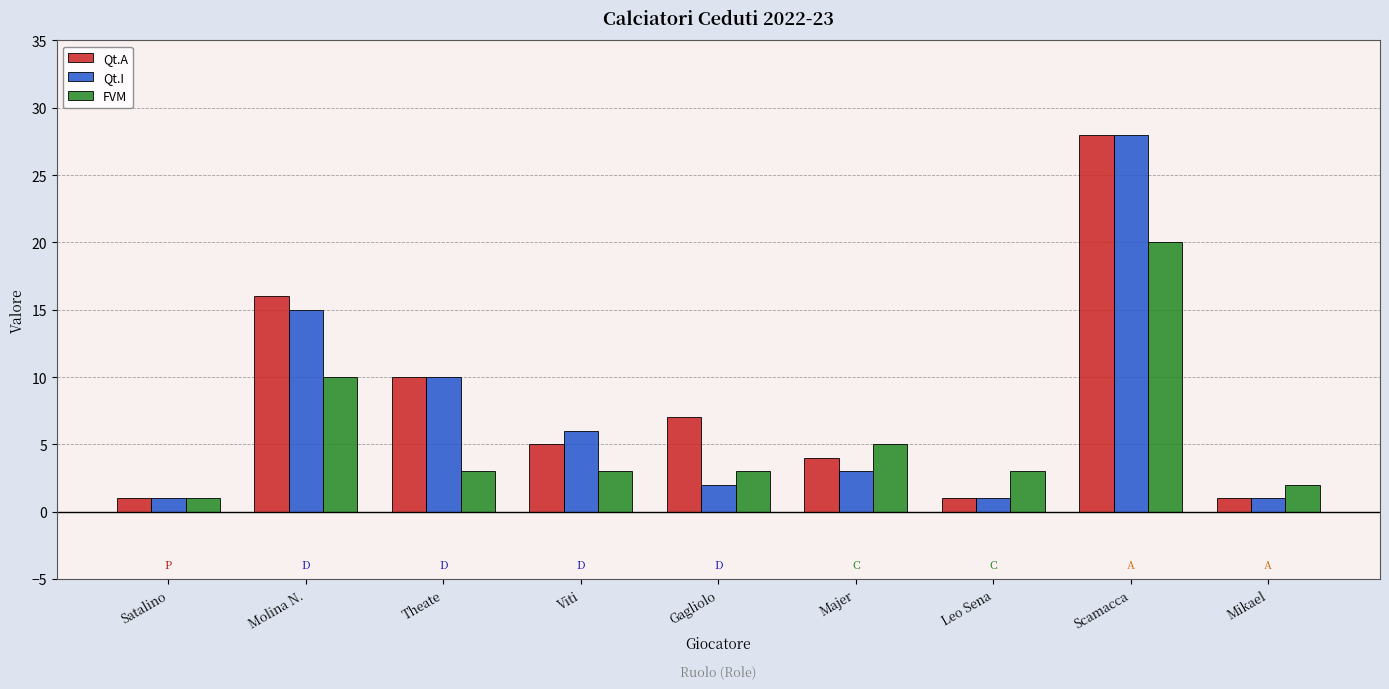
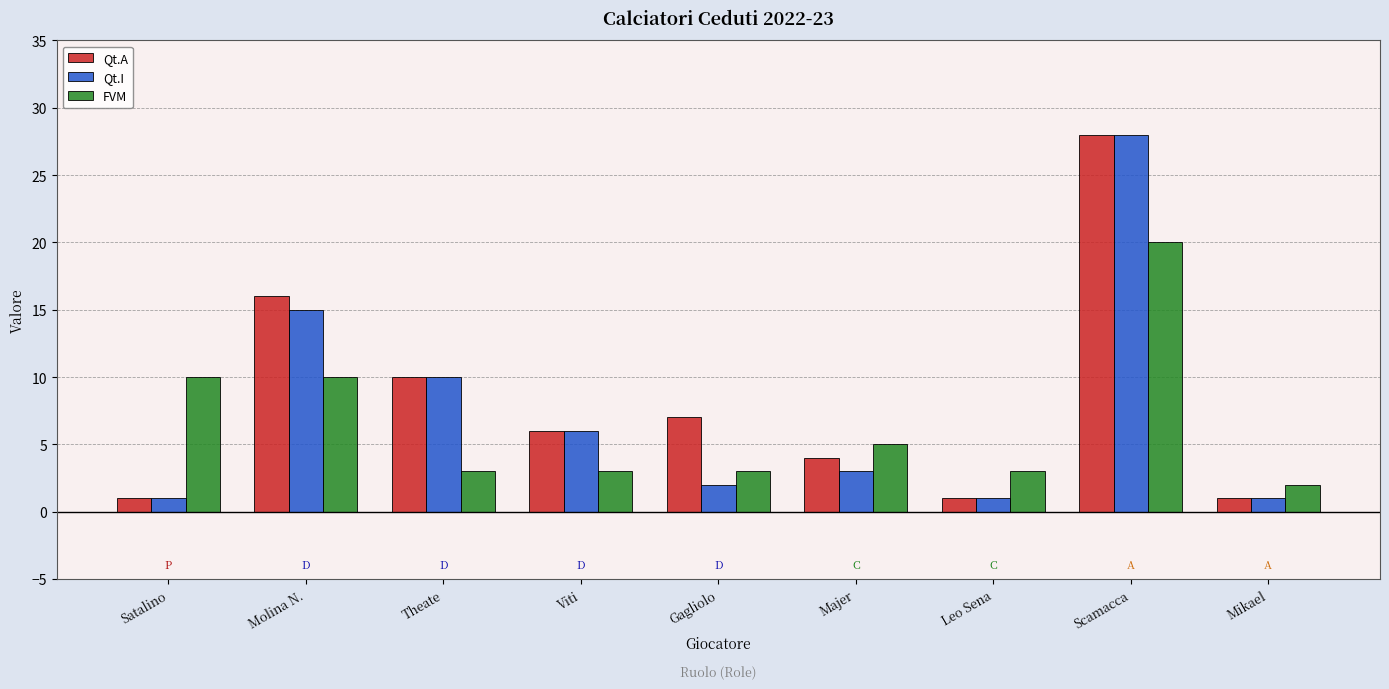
FVM, Satalino: 1 -> 10
Qt.A, Viti: 5 -> 6
